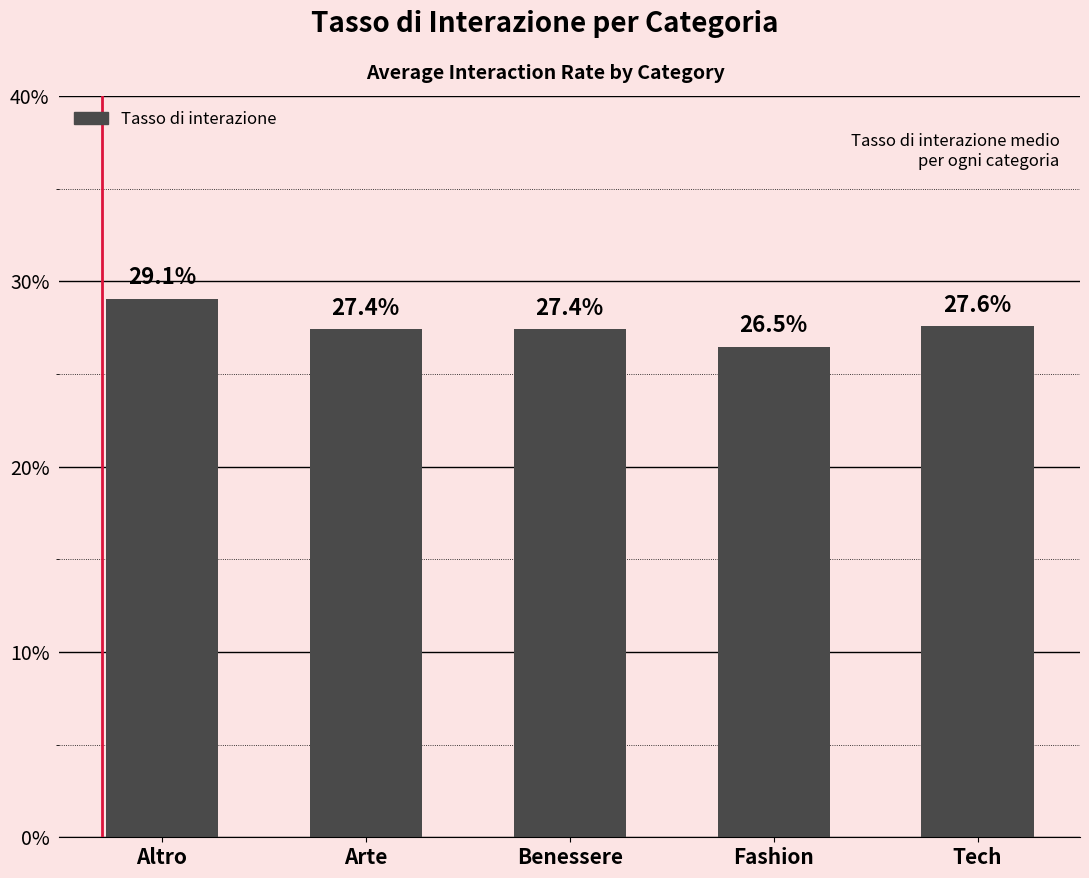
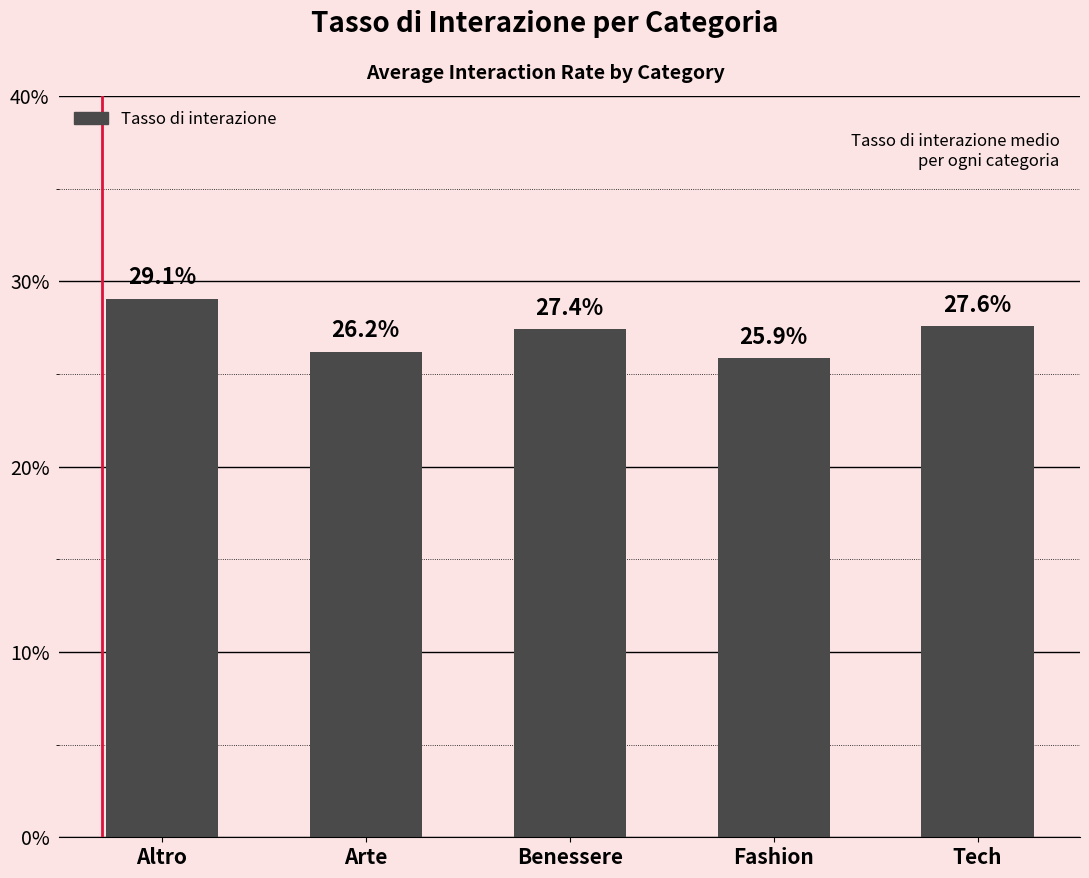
Arte: 27.4% -> 26.2%
Fashion: 26.5% -> 25.9%
